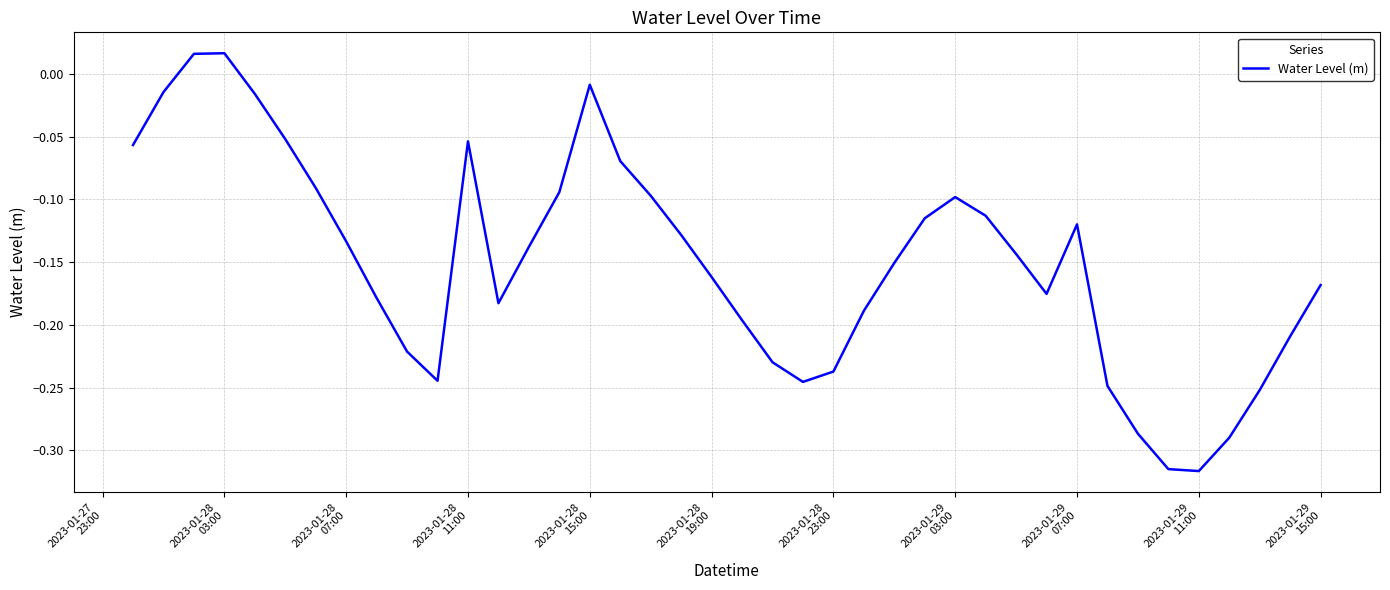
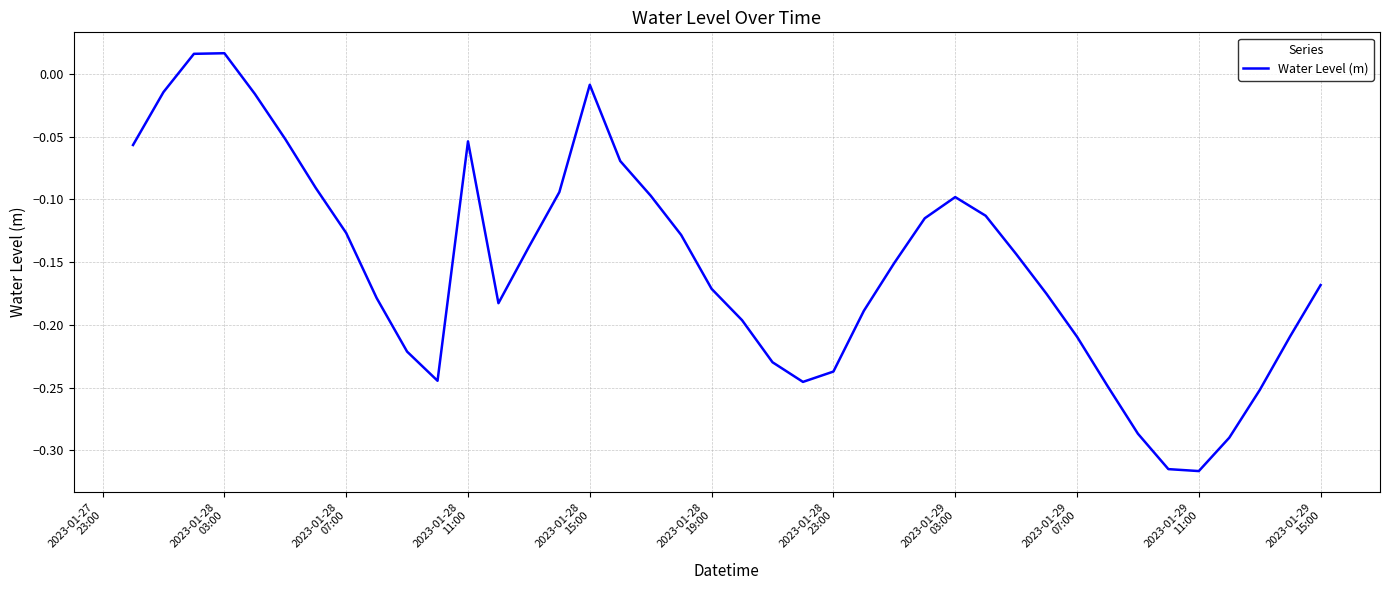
2023-01-28 07:00: -0.133 -> -0.127
2023-01-28 19:00: -0.162 -> -0.171
2023-01-29 07:00: -0.120 -> -0.209
